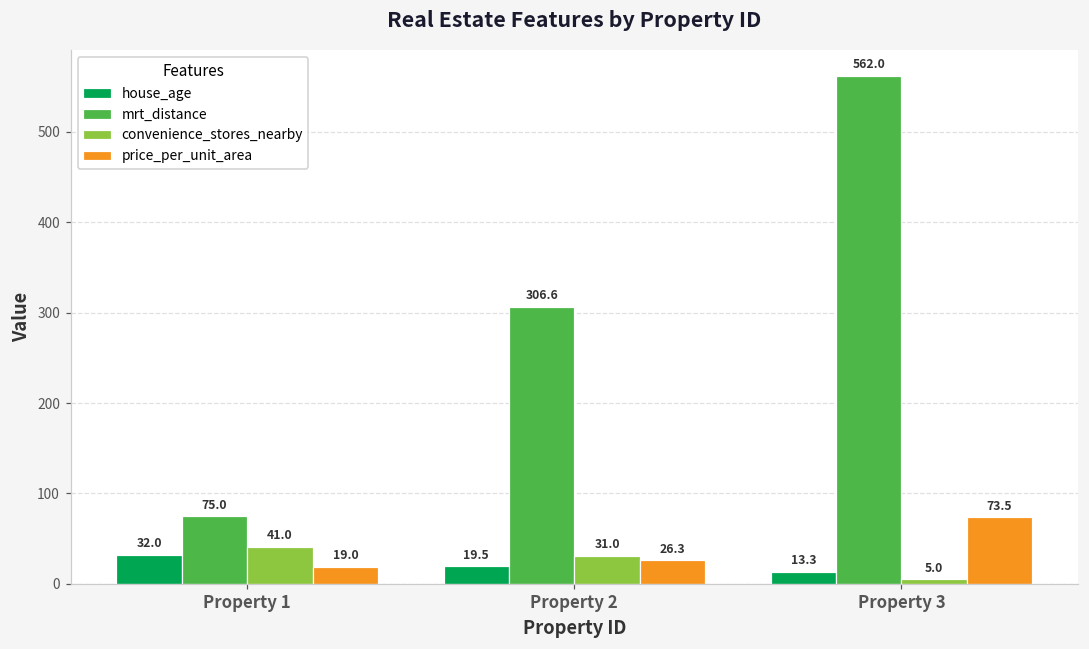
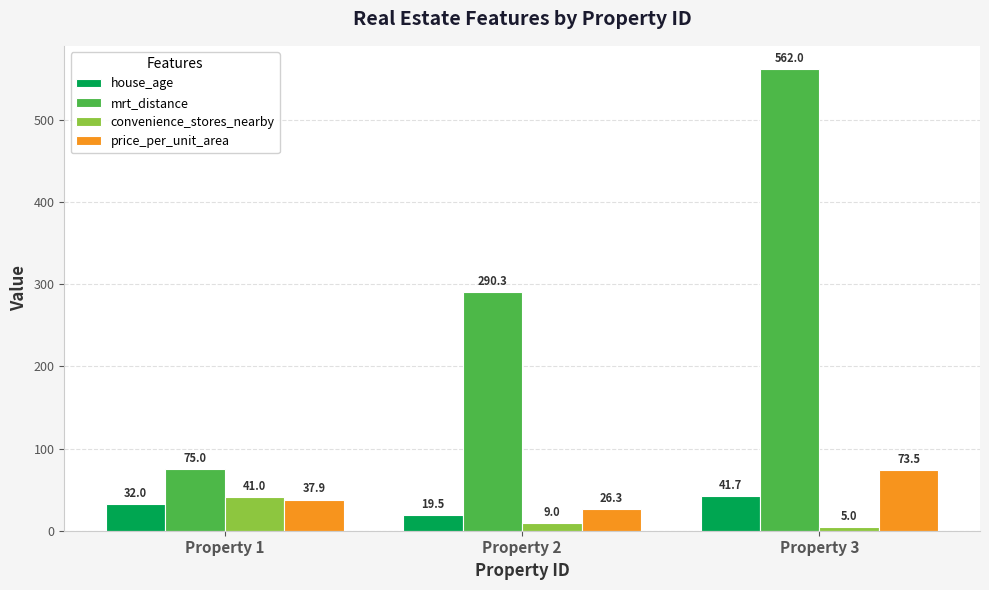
price_per_unit_area, Property 1: 19.0 -> 37.9
mrt_distance, Property 2: 306.6 -> 290.3
convenience_stores_nearby, Property 2: 31.0 -> 9.0
house_age, Property 3: 13.3 -> 41.7
